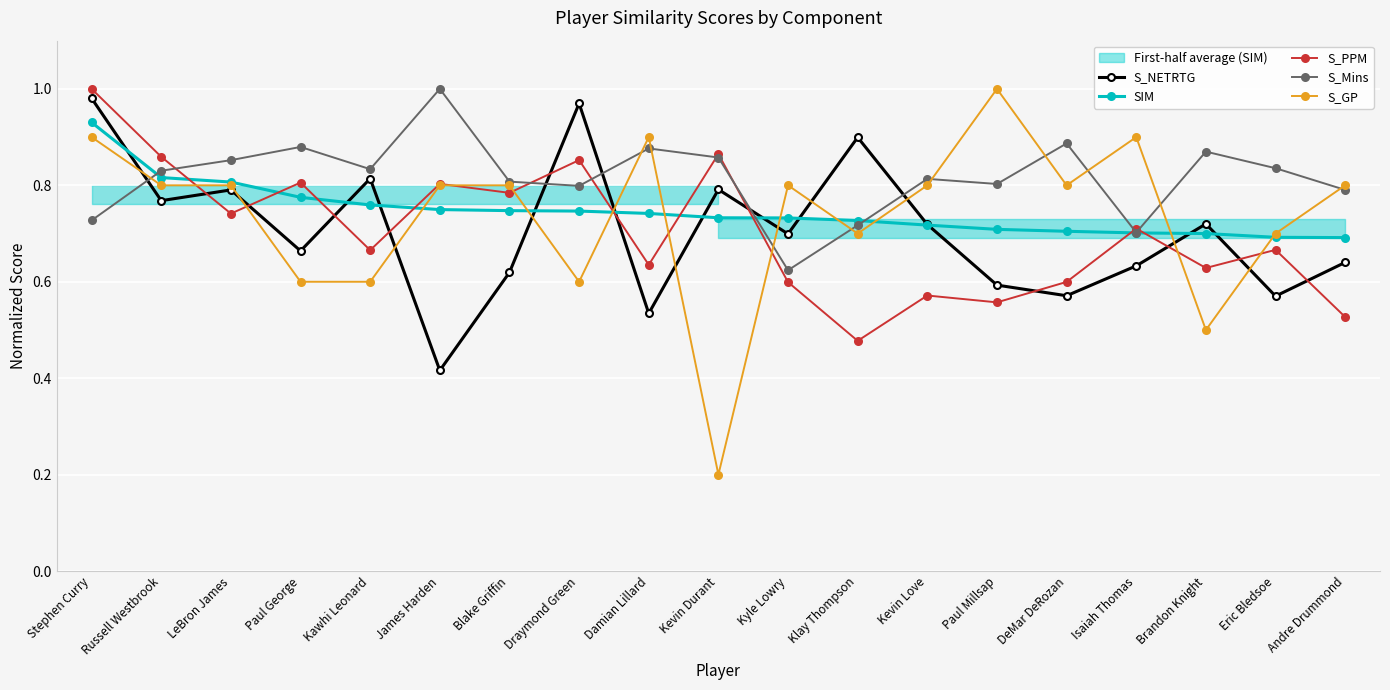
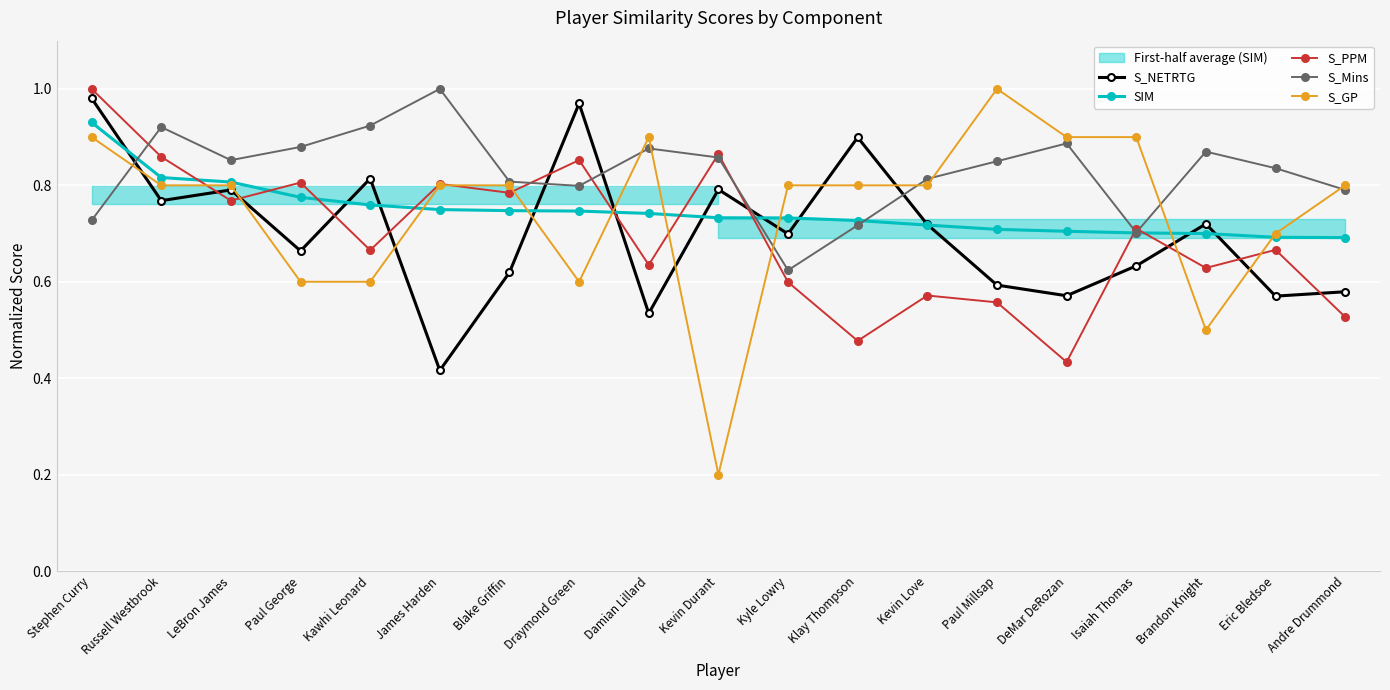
S_Mins, Russell Westbrook: 0.83 -> 0.92
S_PPM, LeBron James: 0.74 -> 0.77
S_Mins, Kawhi Leonard: 0.83 -> 0.92
S_GP, Klay Thompson: 0.7 -> 0.8
S_Mins, Paul Millsap: 0.80 -> 0.85
S_PPM, DeMar DeRozan: 0.60 -> 0.43
S_GP, DeMar DeRozan: 0.8 -> 0.9
S_NETRTG, Andre Drummond: 0.64 -> 0.58
